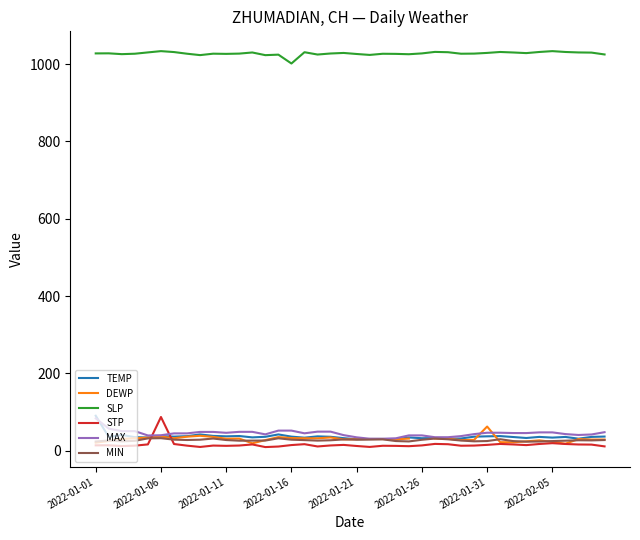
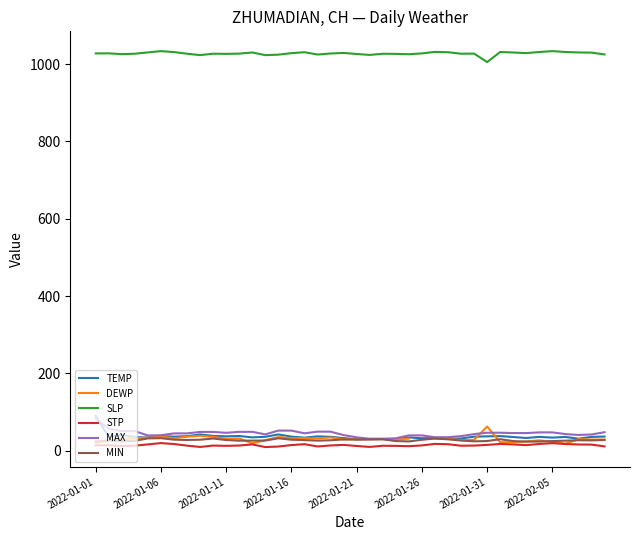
STP, 2022-01-06: 90 -> 20
SLP, 2022-01-16: 1000 -> 1030
SLP, 2022-01-31: 1030 -> 1010
